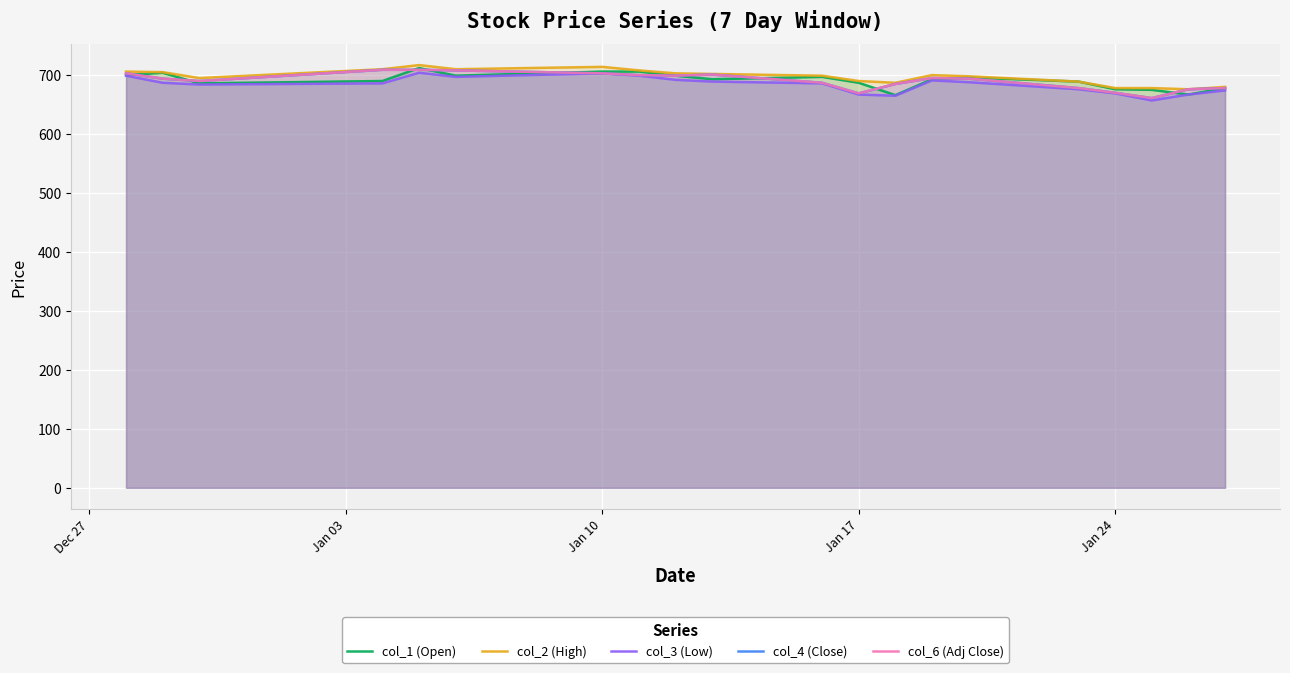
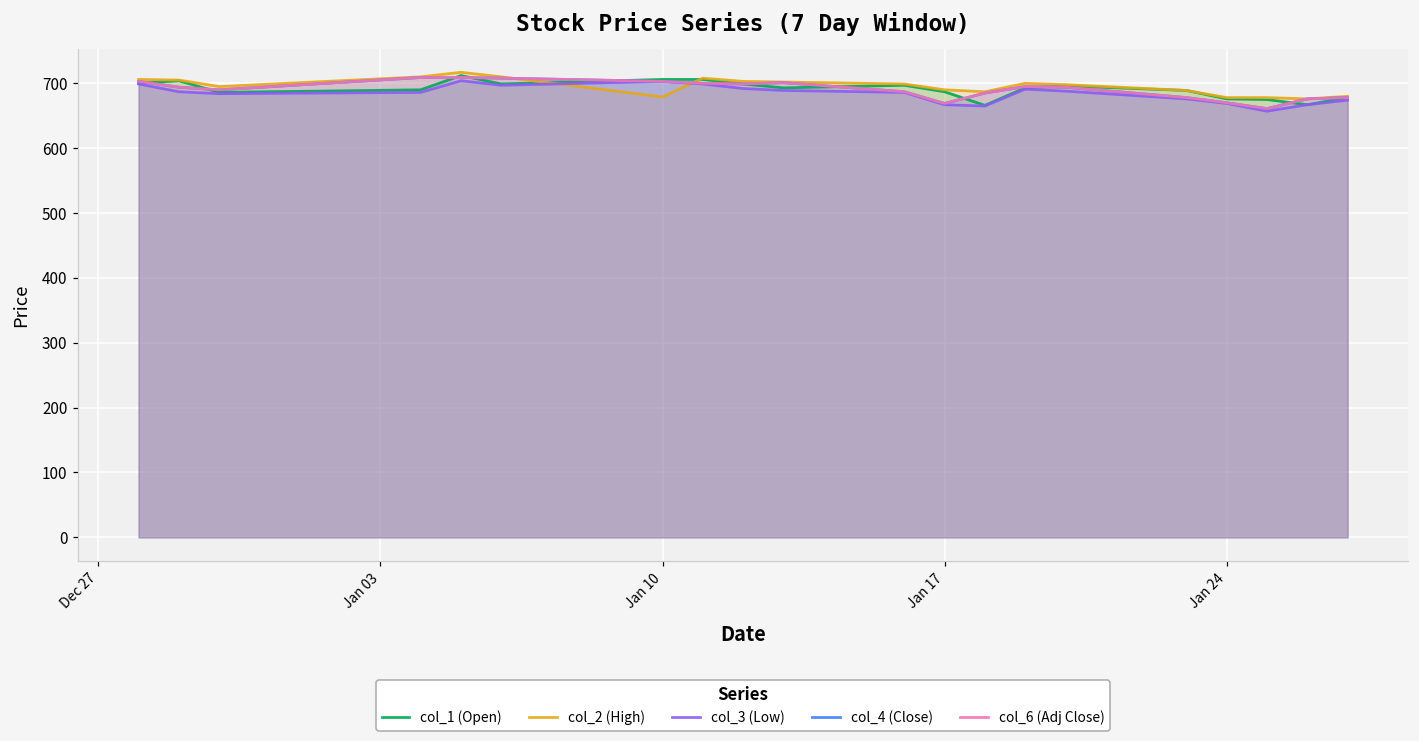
col_2 (High), Jan 10: 710 -> 680
